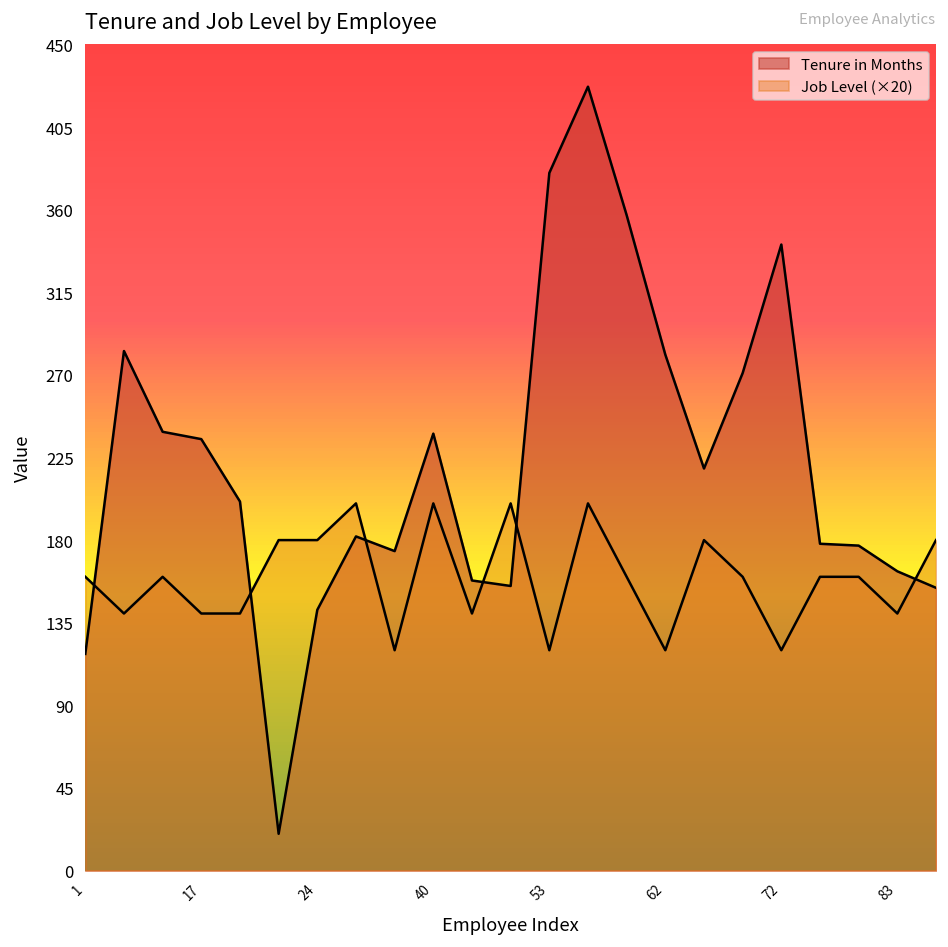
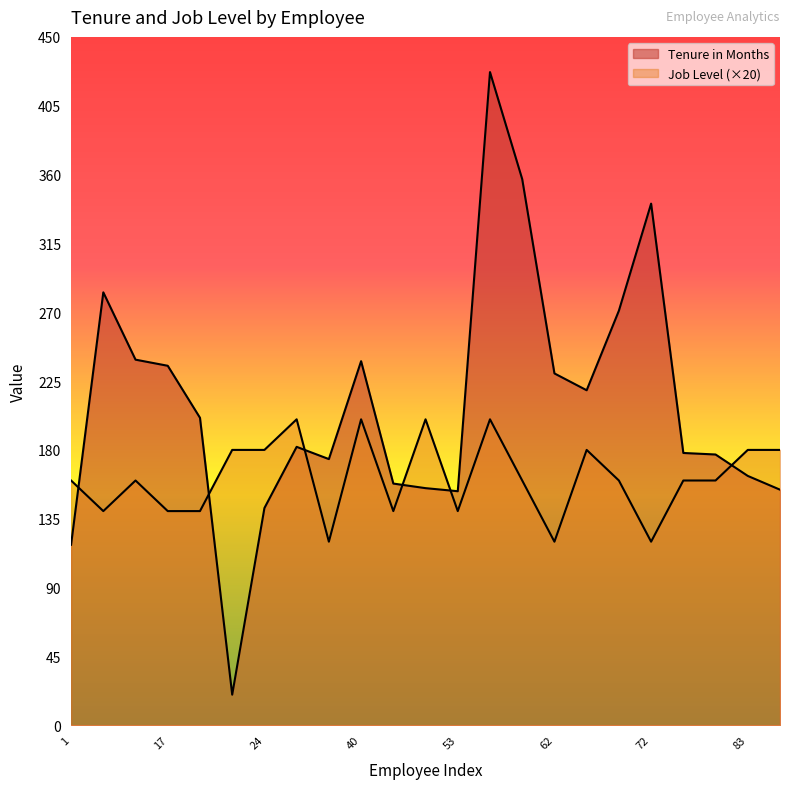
Tenure in Months, 53: 380 -> 153
Job Level (×20), 53: 120 -> 140
Tenure in Months, 62: 281 -> 230
Job Level (×20), 83: 140 -> 180
